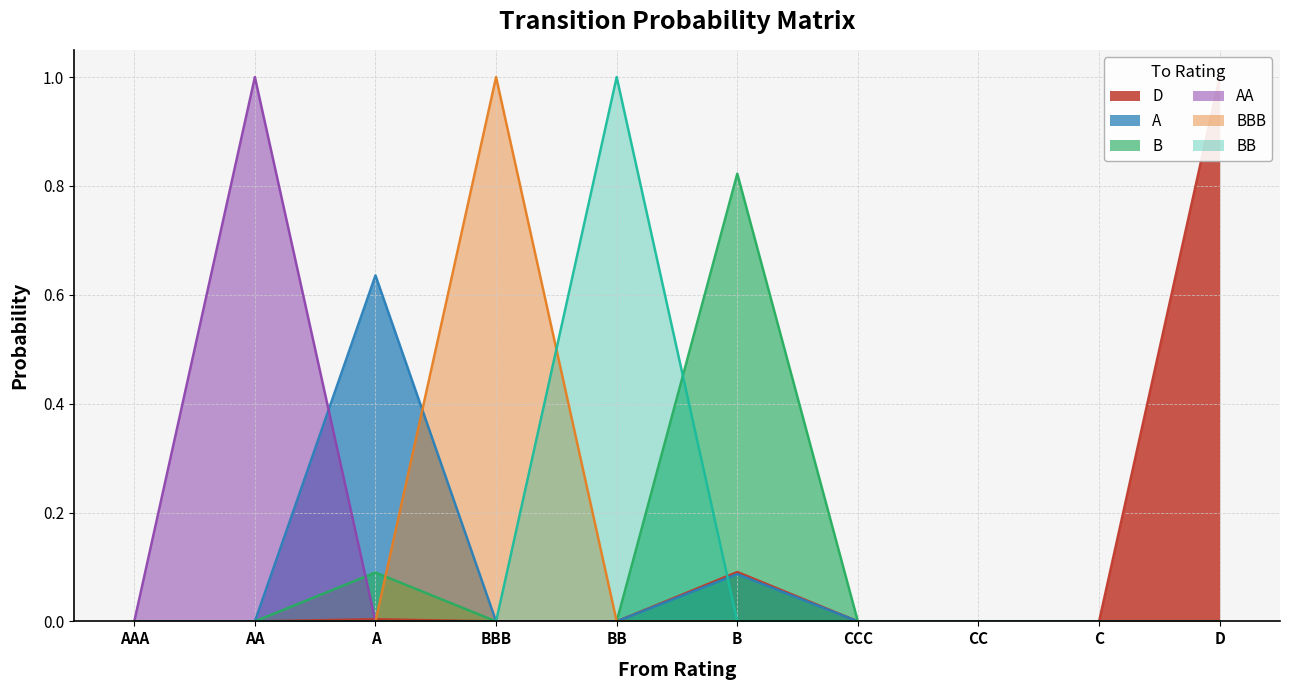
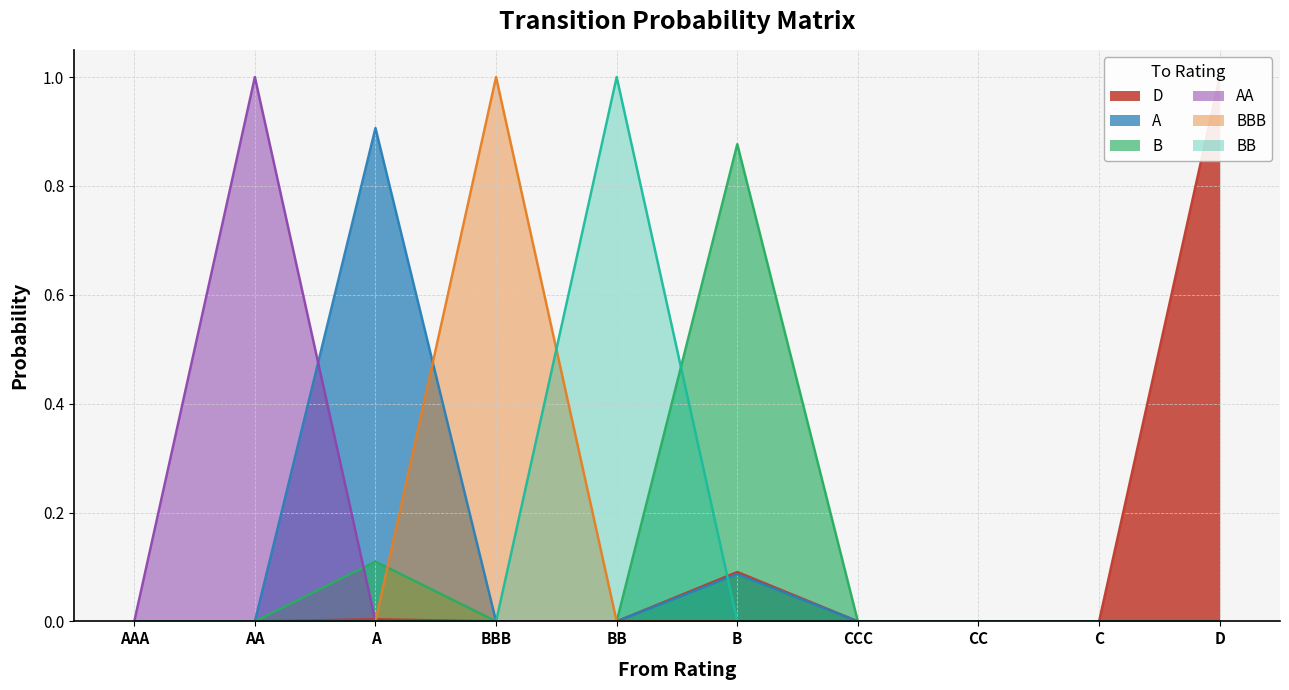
A, A: 0.64 -> 0.91
B, A: 0.09 -> 0.11
B, B: 0.82 -> 0.88
